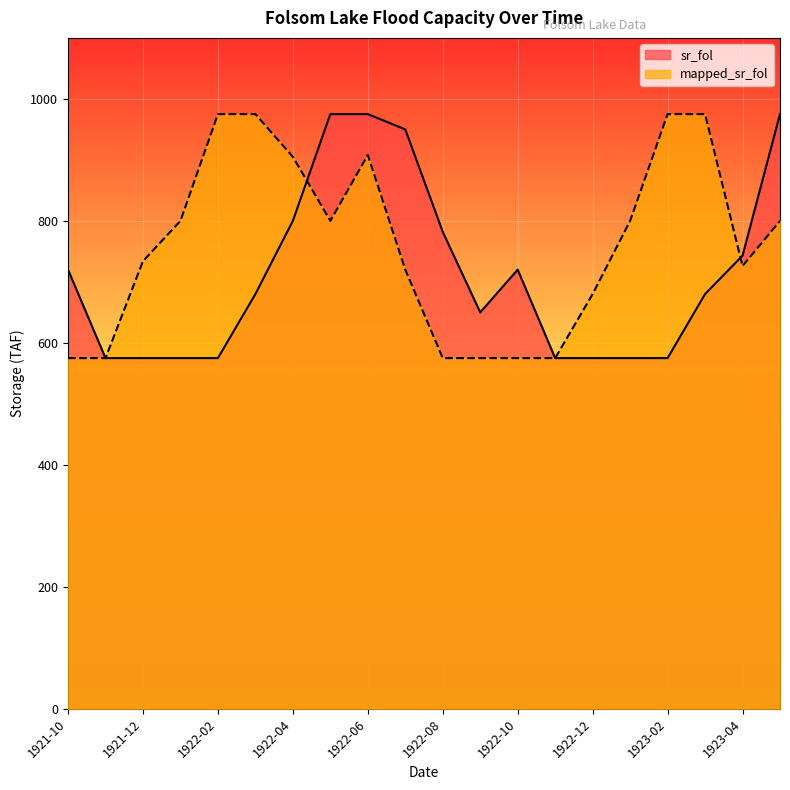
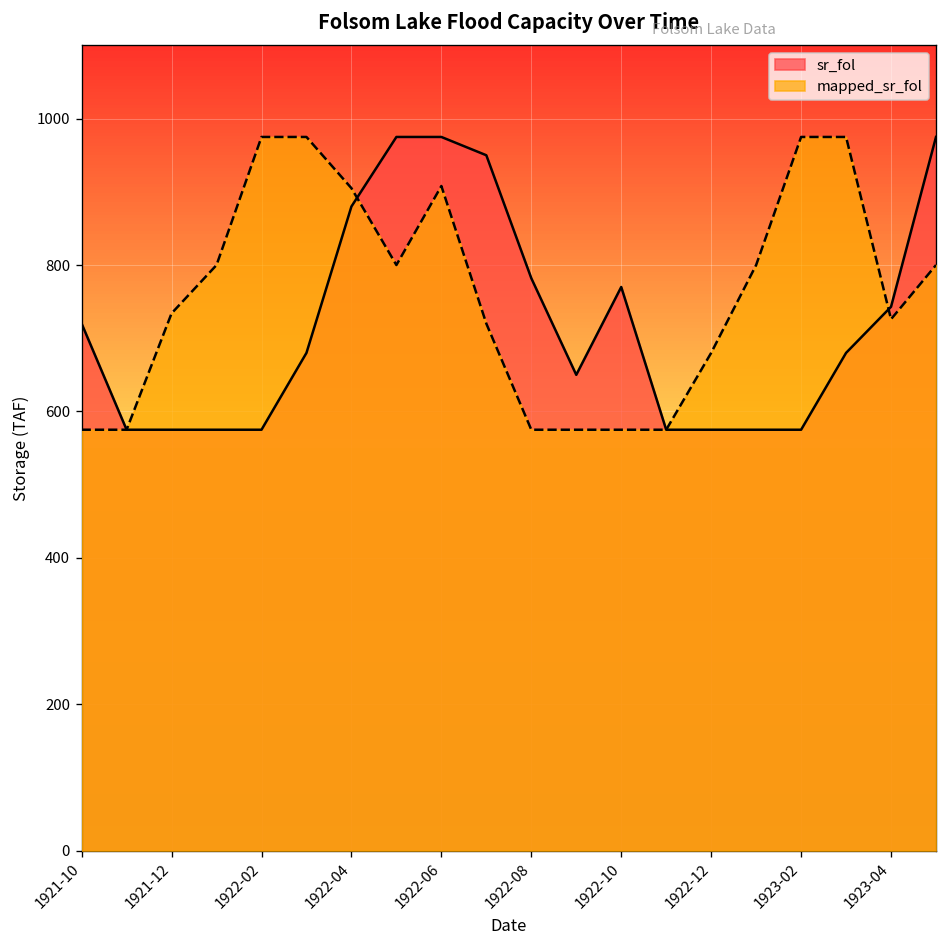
sr_fol, 1922-04: 800 -> 880
sr_fol, 1922-10: 720 -> 770
